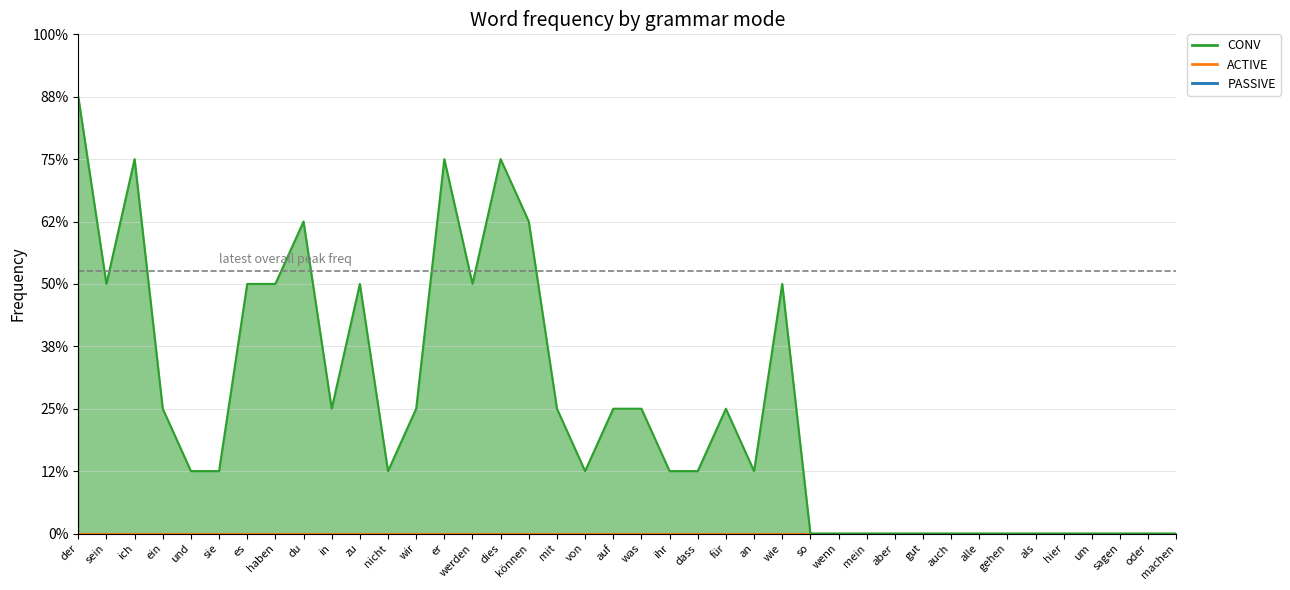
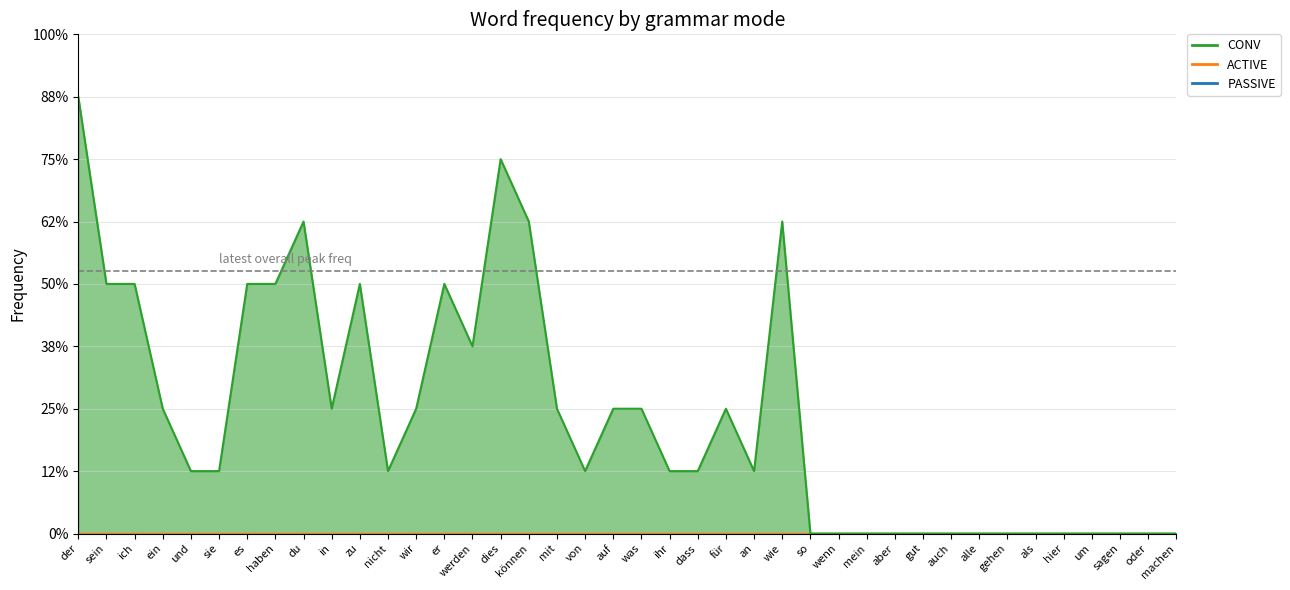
CONV, ich: 75% -> 50%
CONV, er: 75% -> 50%
CONV, werden: 50% -> 38%
CONV, wie: 50% -> 63%
